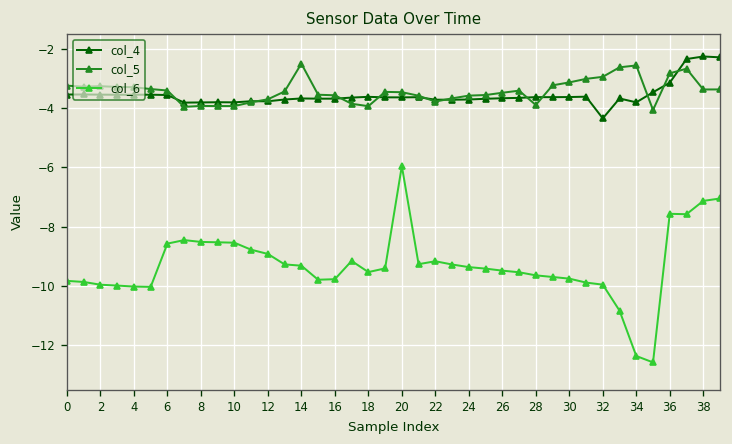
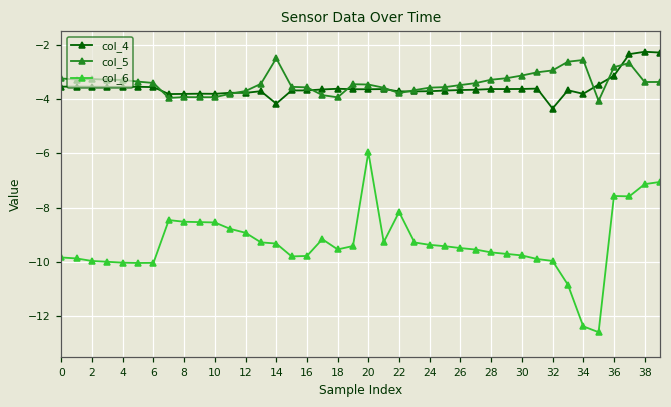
col_6, 6: -8.6 -> -10.0
col_4, 14: -3.7 -> -4.2
col_6, 22: -9.2 -> -8.2
col_5, 28: -3.9 -> -3.3
